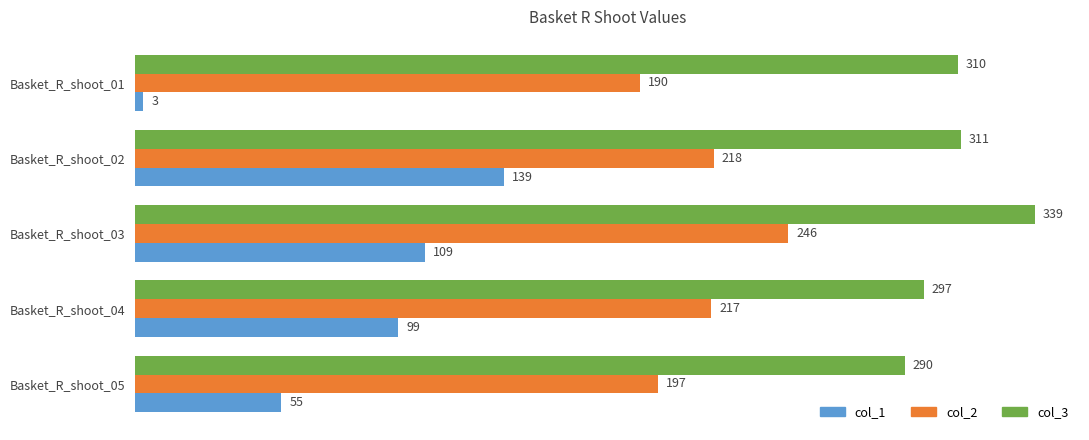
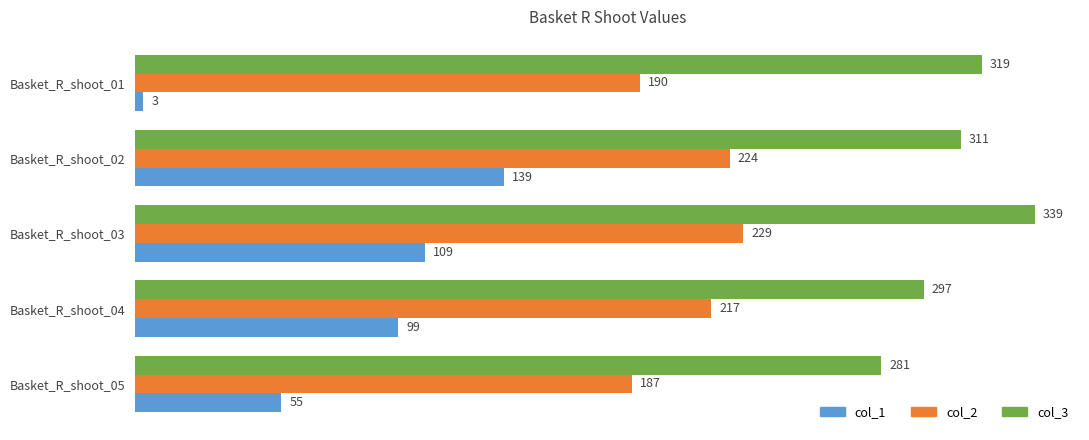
col_3, Basket_R_shoot_01: 310 -> 319
col_2, Basket_R_shoot_02: 218 -> 224
col_2, Basket_R_shoot_03: 246 -> 229
col_3, Basket_R_shoot_05: 290 -> 281
col_2, Basket_R_shoot_05: 197 -> 187
